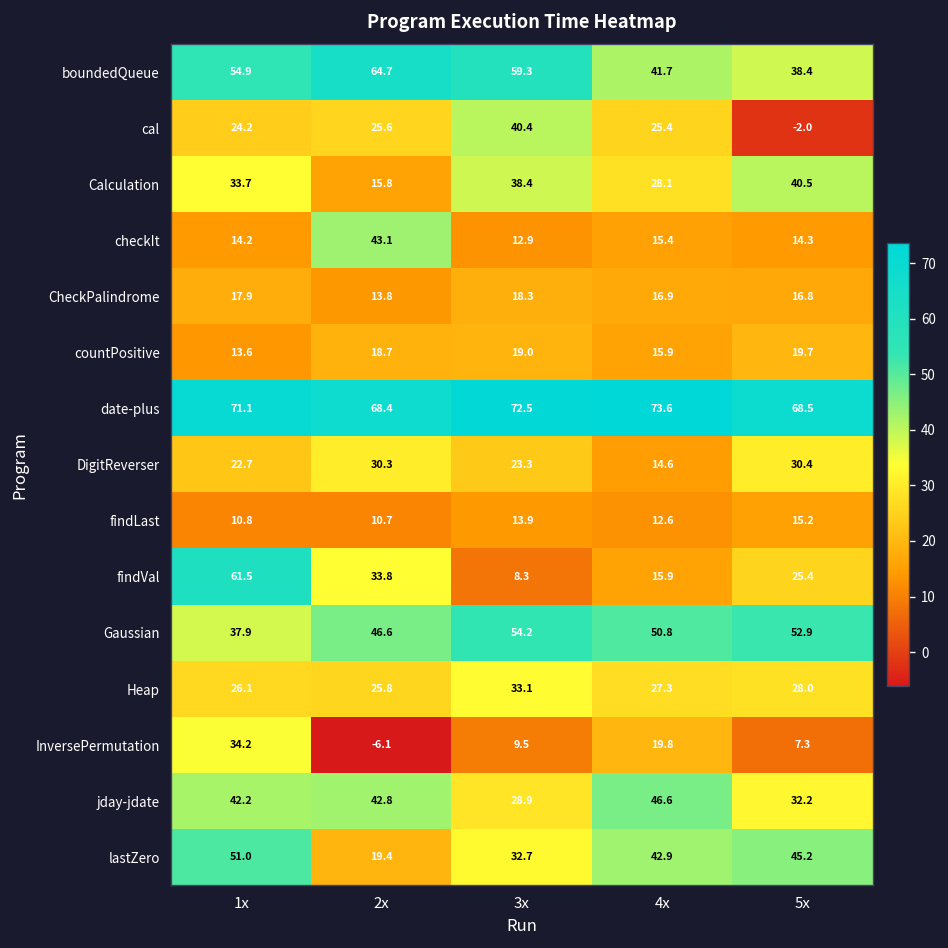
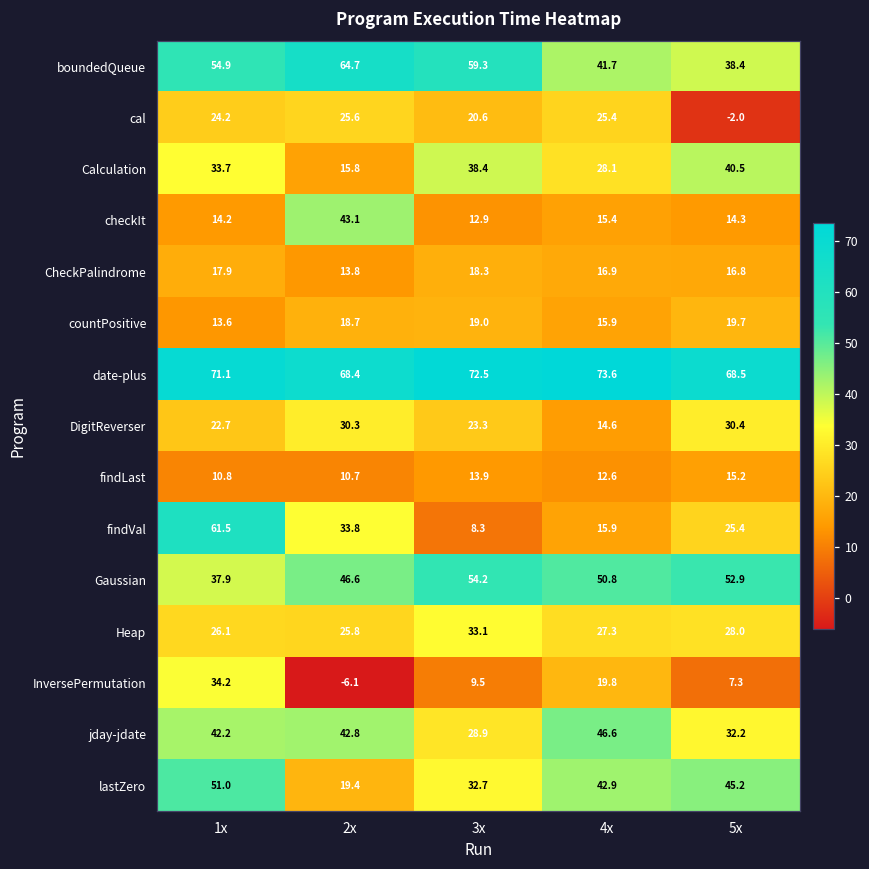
cal, 3x: 40.4 -> 20.6
